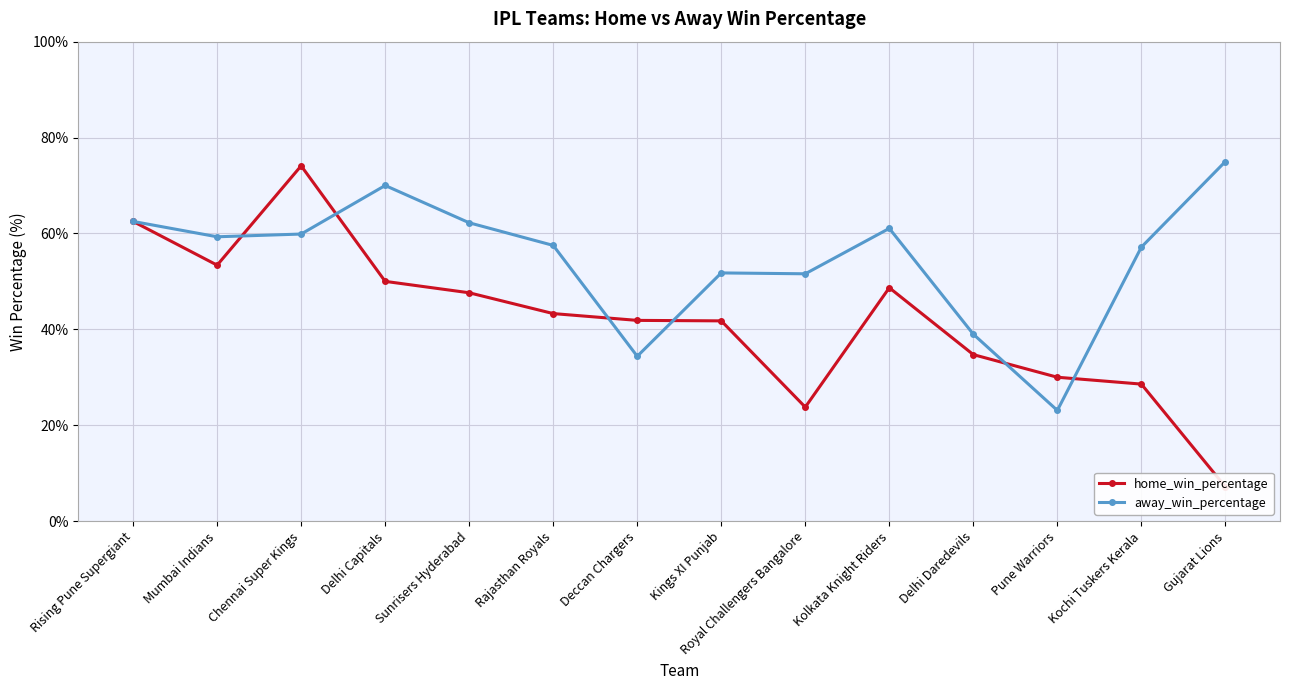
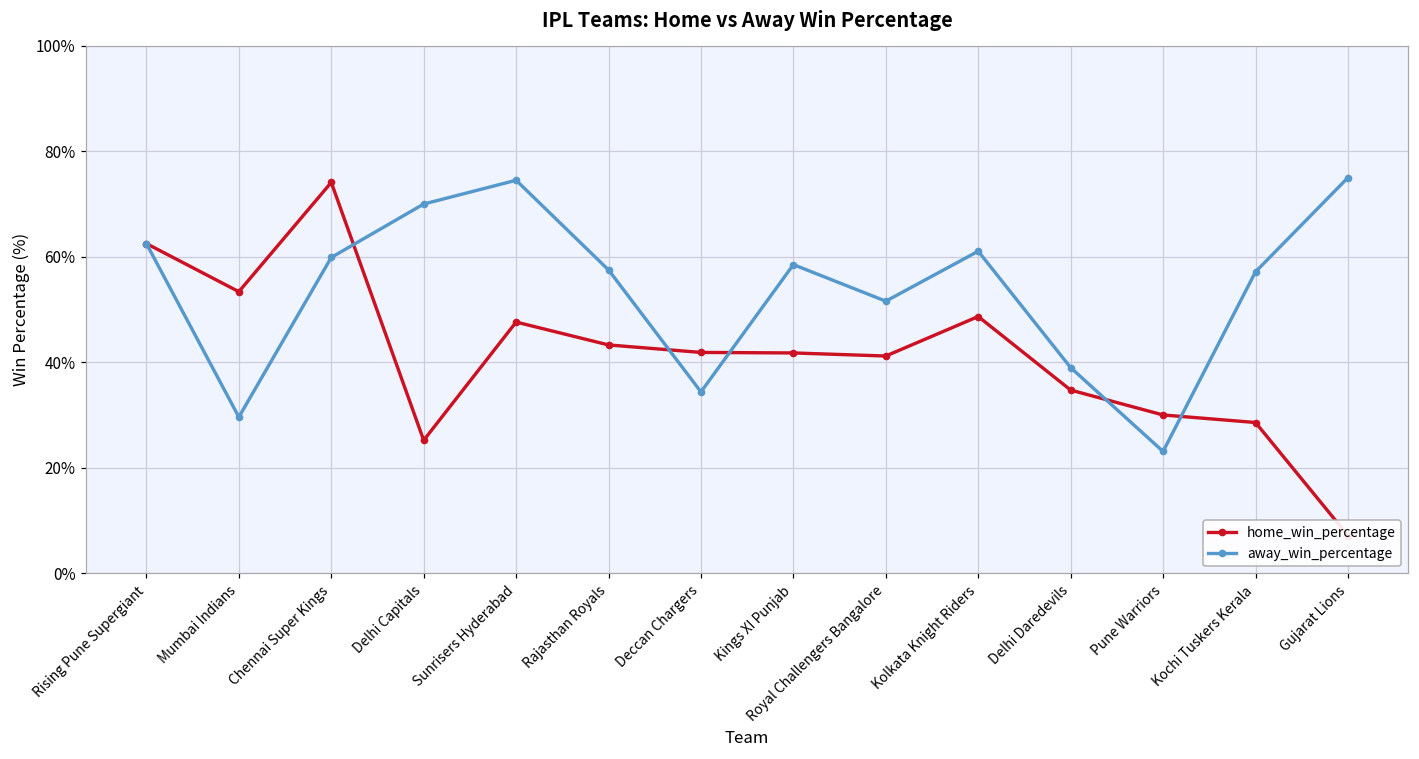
away_win_percentage, Mumbai Indians: 59% -> 30%
home_win_percentage, Delhi Capitals: 50% -> 25%
away_win_percentage, Sunrisers Hyderabad: 62% -> 75%
away_win_percentage, Kings XI Punjab: 52% -> 59%
home_win_percentage, Royal Challengers Bangalore: 24% -> 41%
